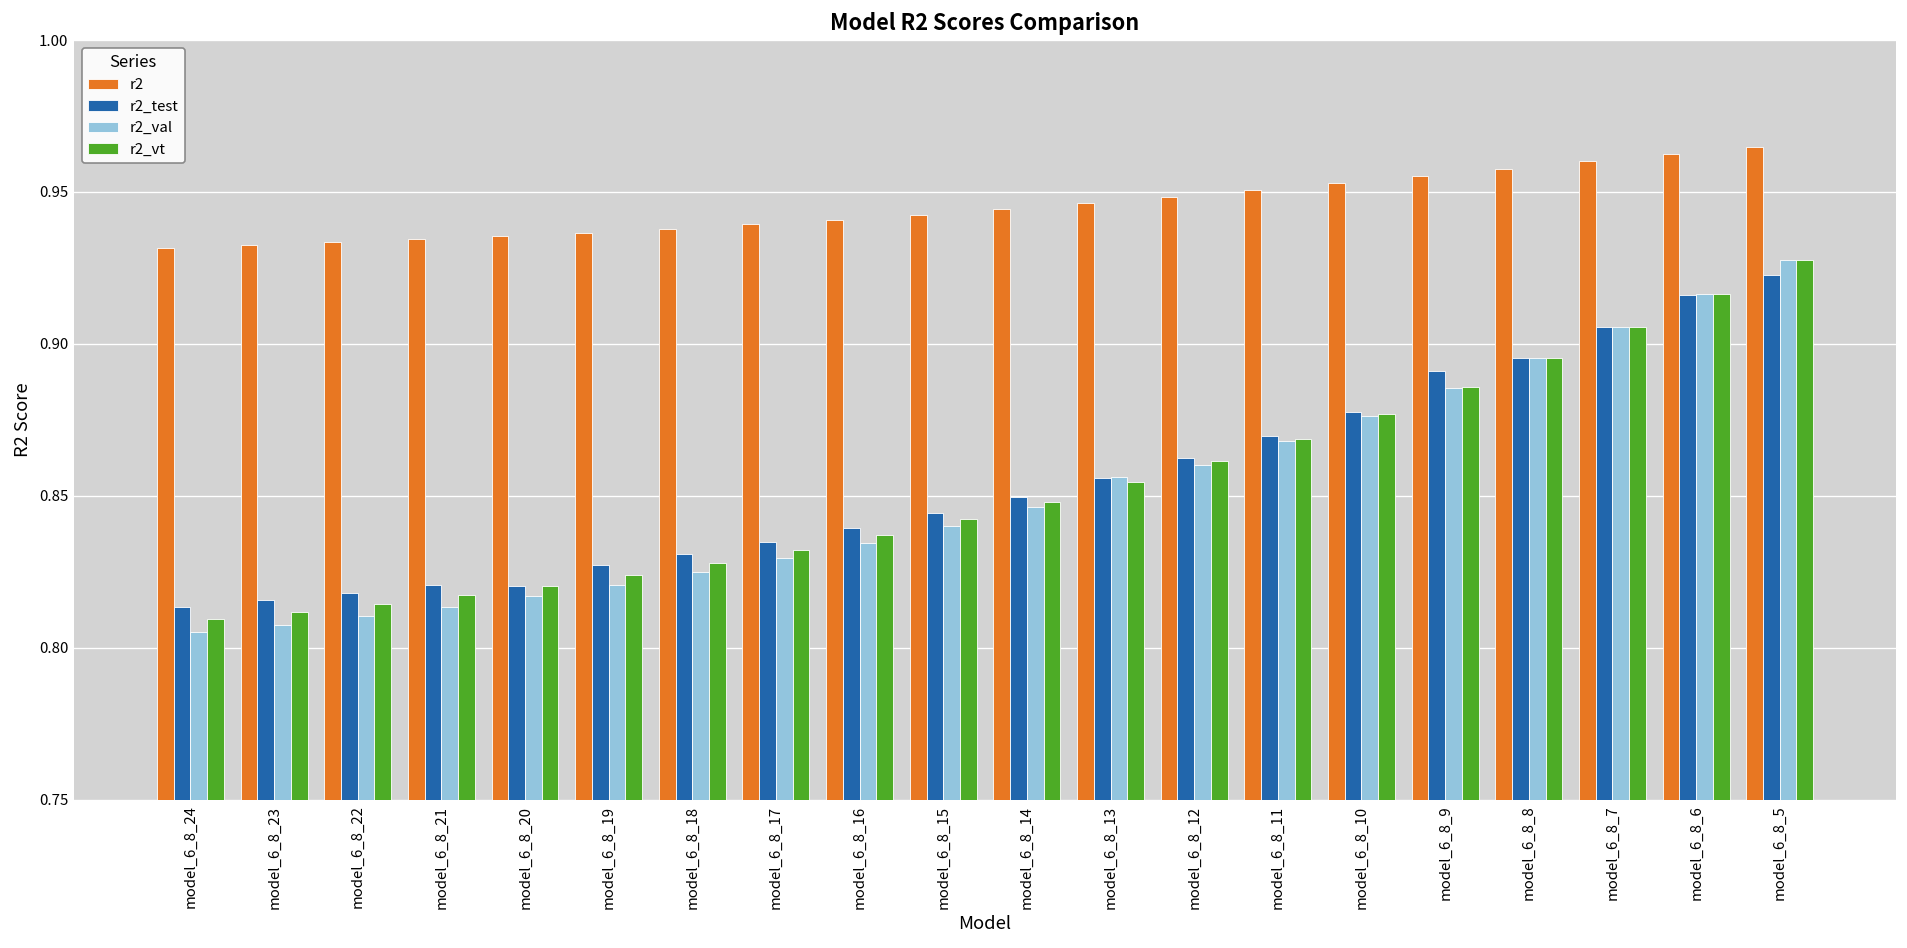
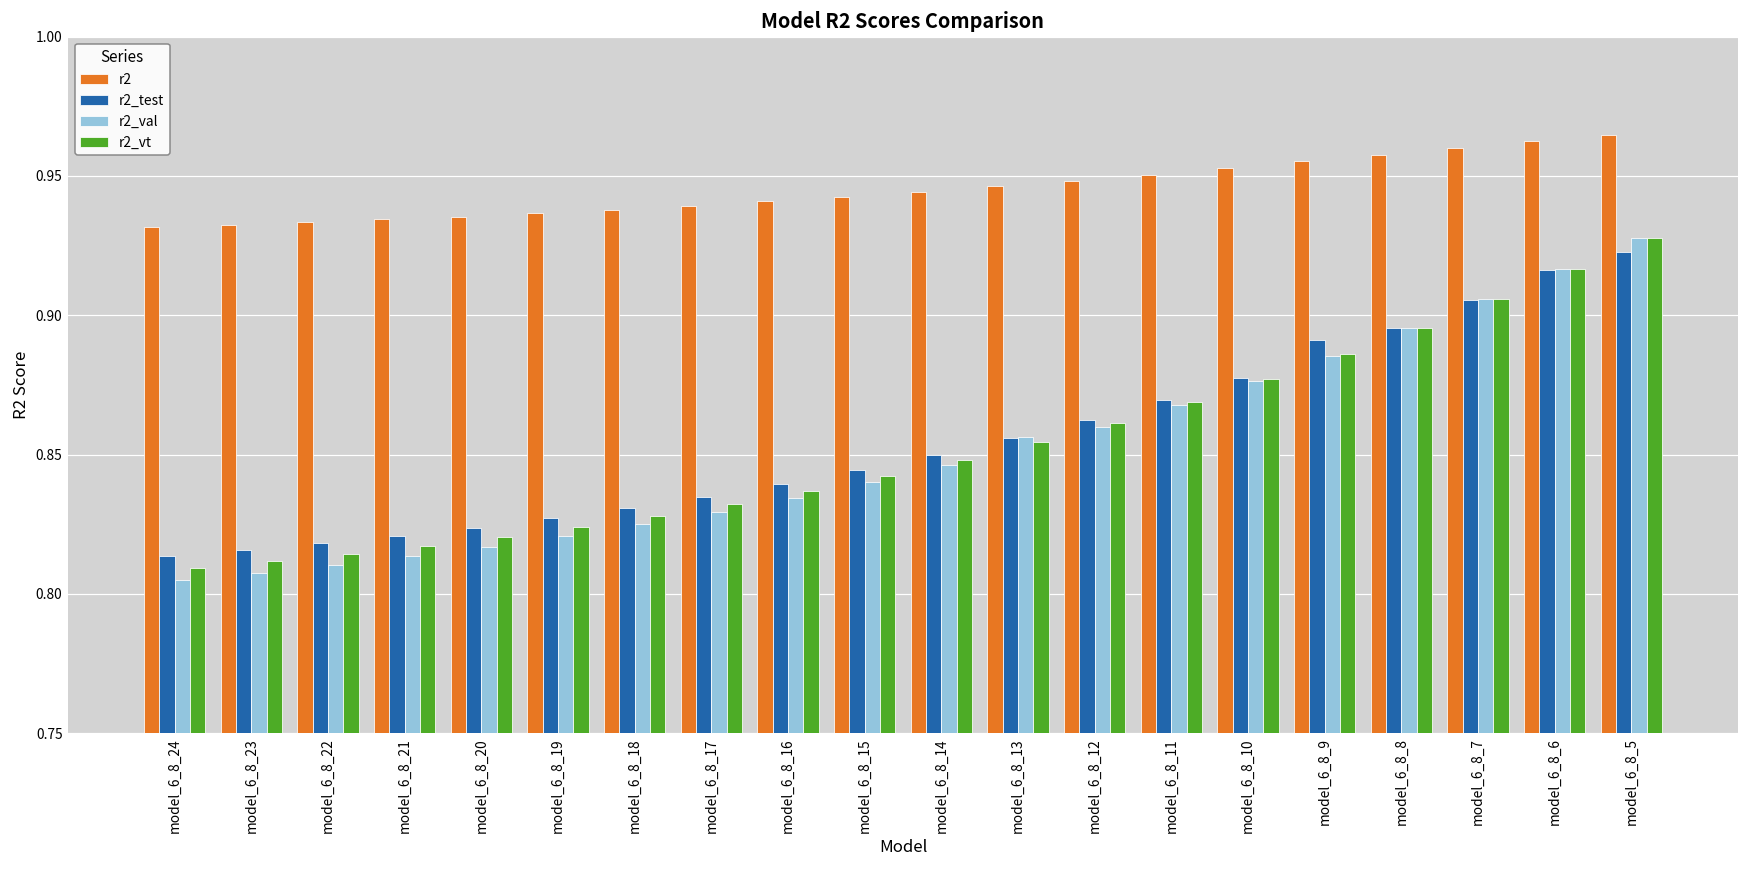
r2_test, model_6_8_20: 0.820 -> 0.824
